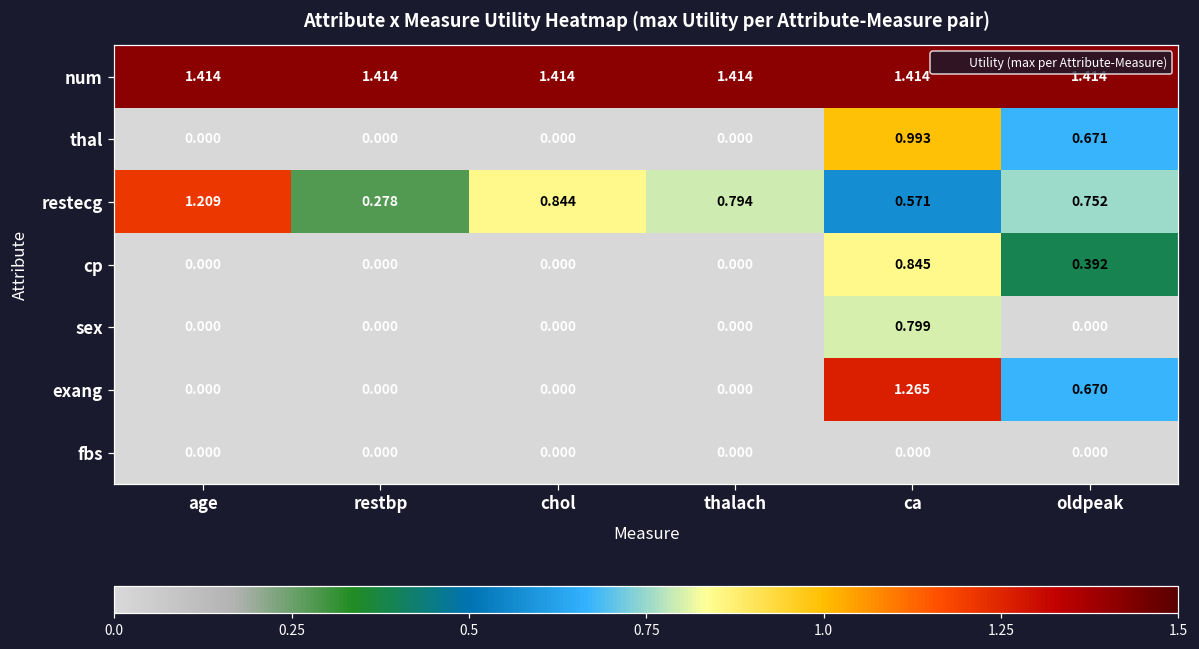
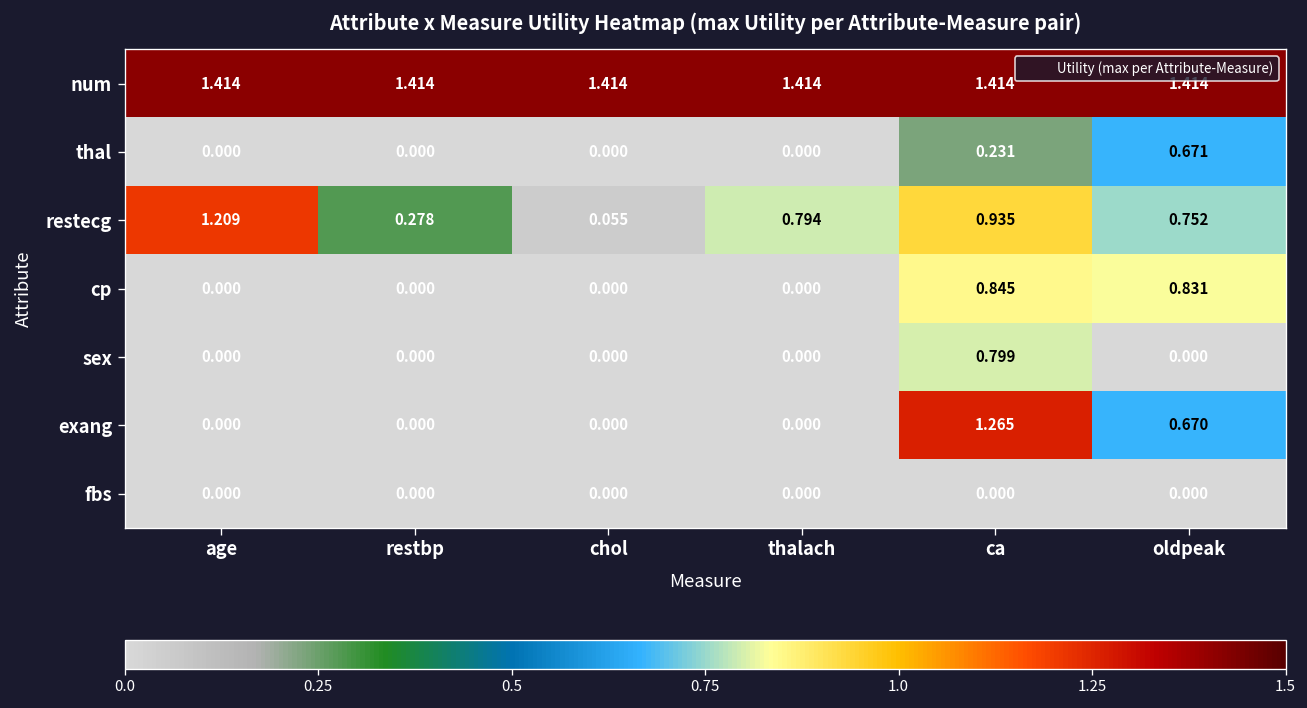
thal, ca: 0.993 -> 0.231
restecg, chol: 0.844 -> 0.055
restecg, ca: 0.571 -> 0.935
cp, oldpeak: 0.392 -> 0.831
